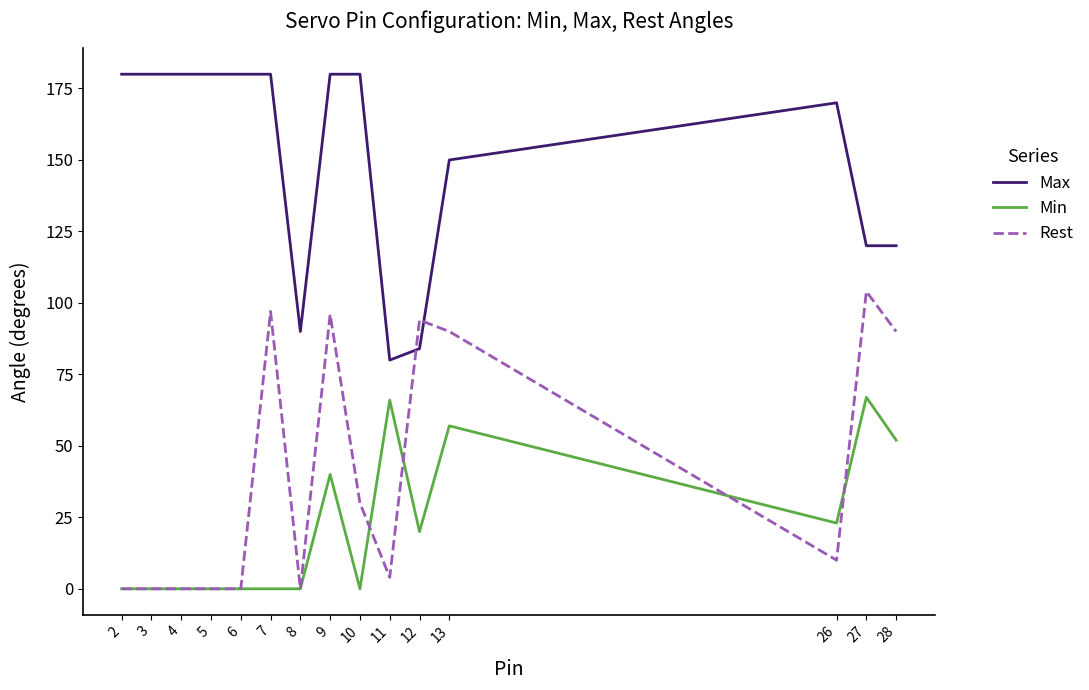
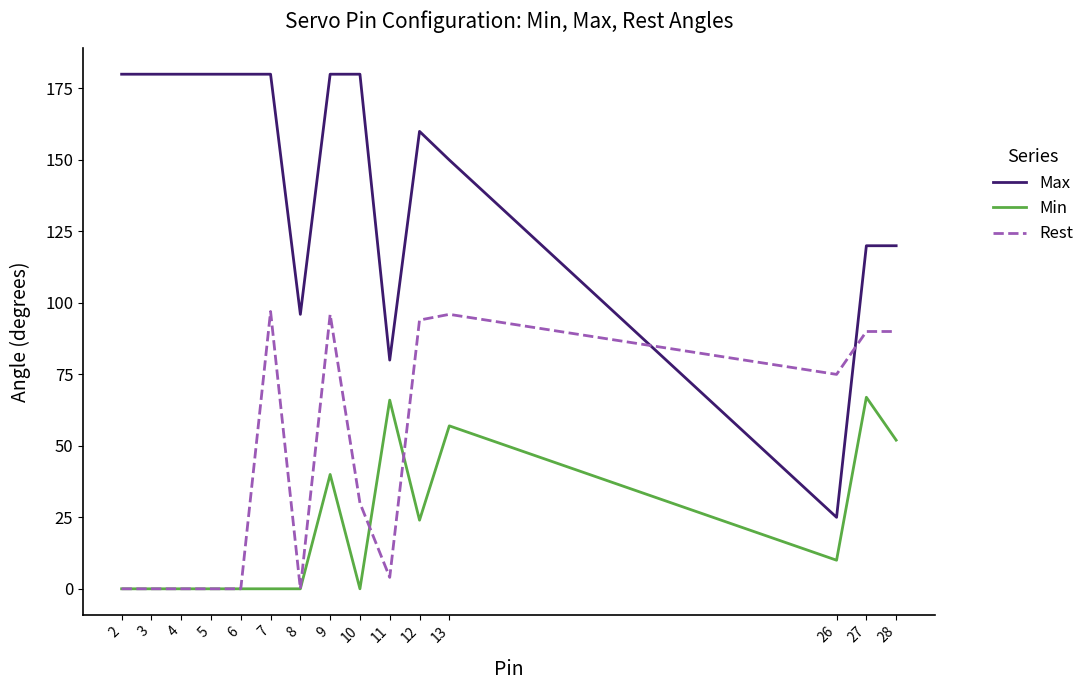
Max, 8: 90 -> 96
Max, 12: 84 -> 160
Min, 12: 20 -> 24
Rest, 13: 90 -> 96
Max, 26: 170 -> 25
Min, 26: 23 -> 10
Rest, 26: 10 -> 75
Rest, 27: 104 -> 90
